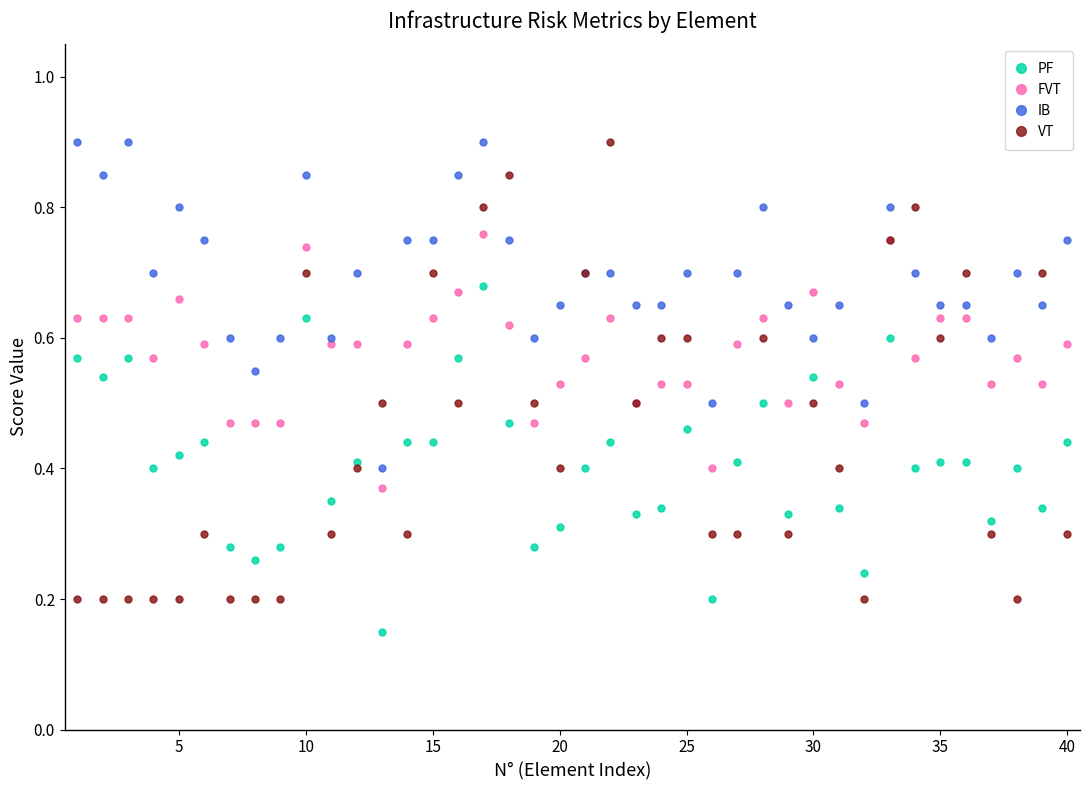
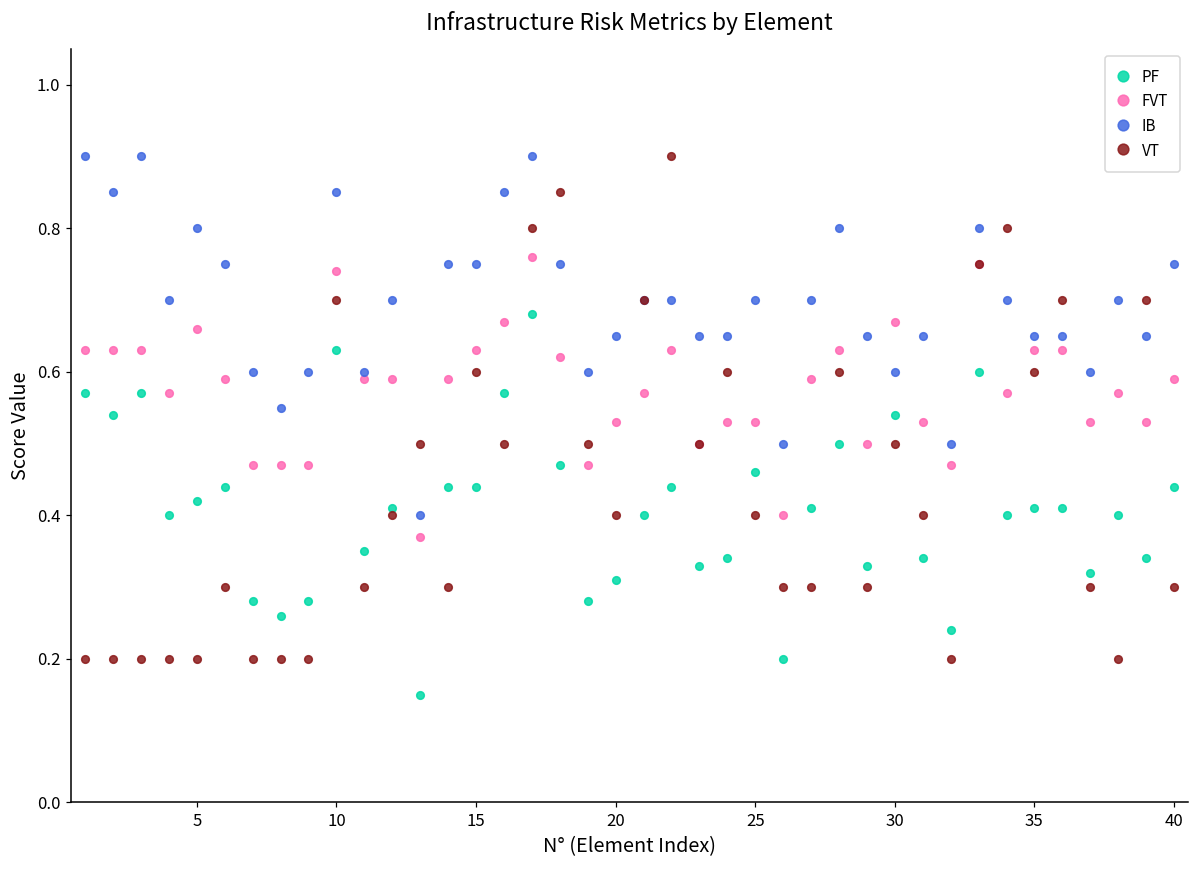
VT, 15: 0.7 -> 0.6
VT, 25: 0.6 -> 0.4
